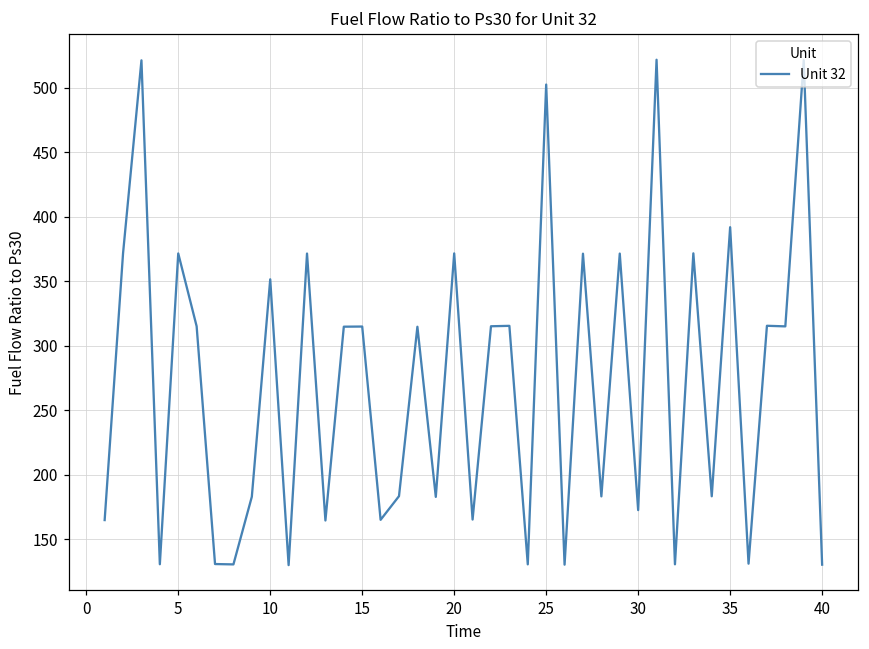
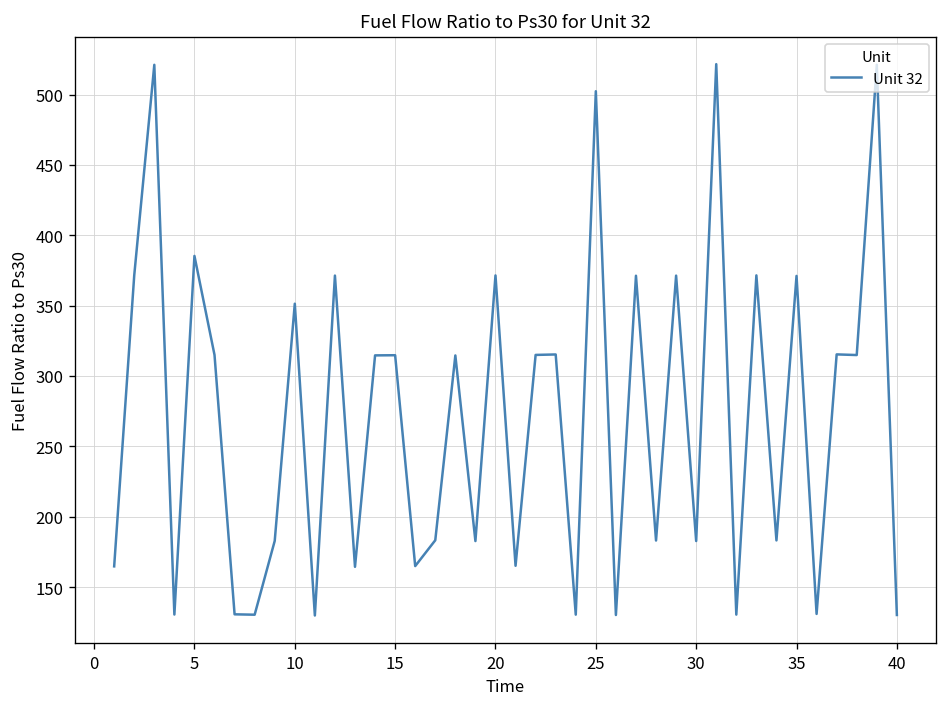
5: 371 -> 385
30: 172 -> 183
35: 392 -> 371
